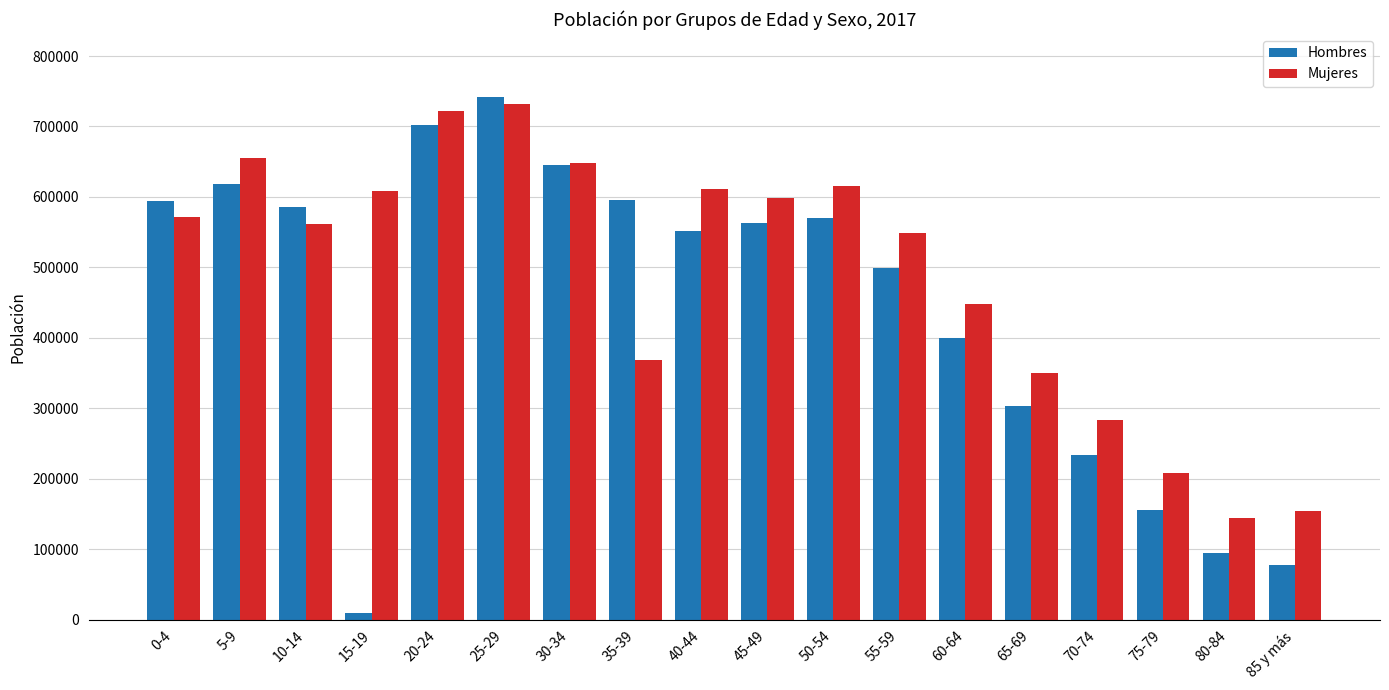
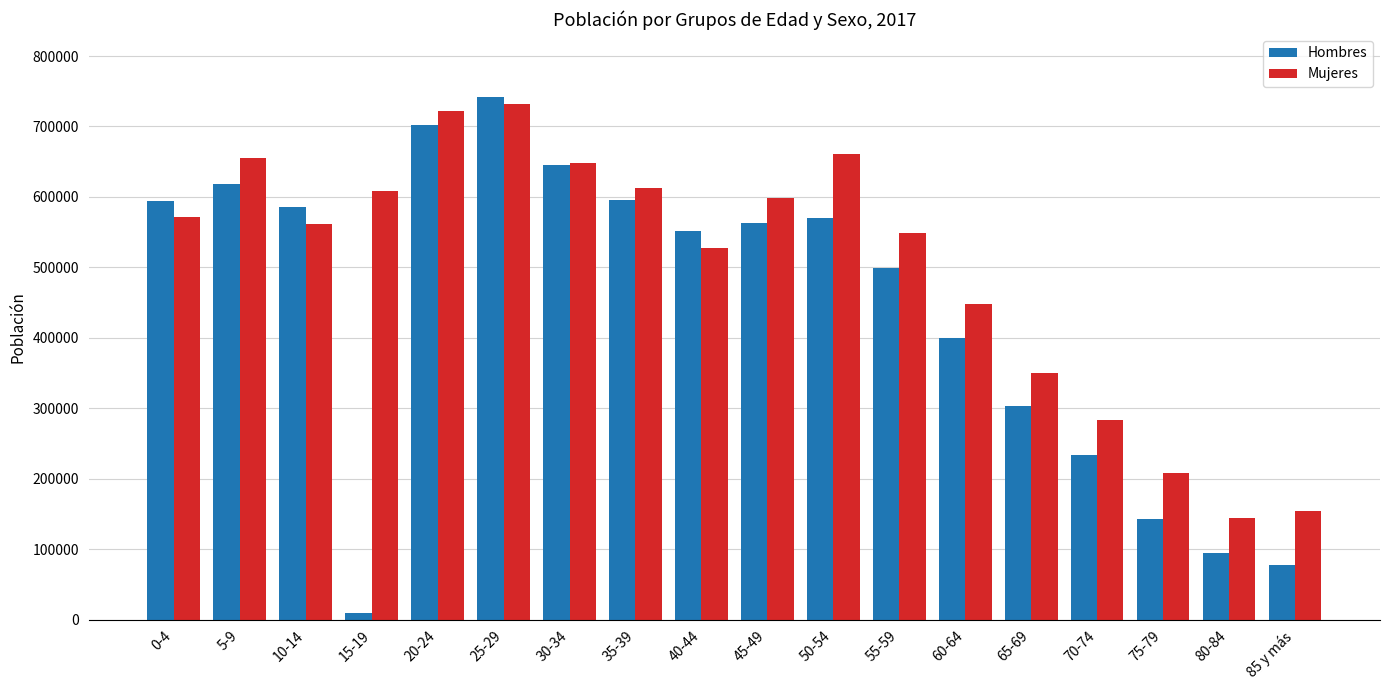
Mujeres, 35-39: 370000 -> 610000
Mujeres, 40-44: 610000 -> 530000
Mujeres, 50-54: 620000 -> 660000
Hombres, 75-79: 160000 -> 140000
